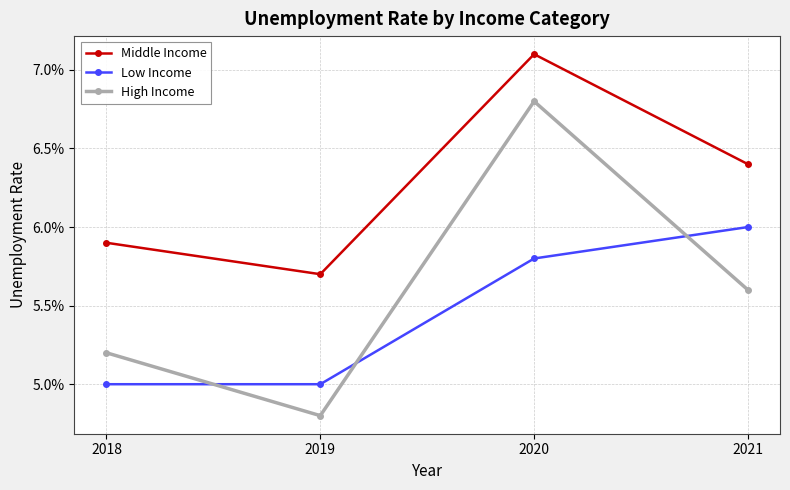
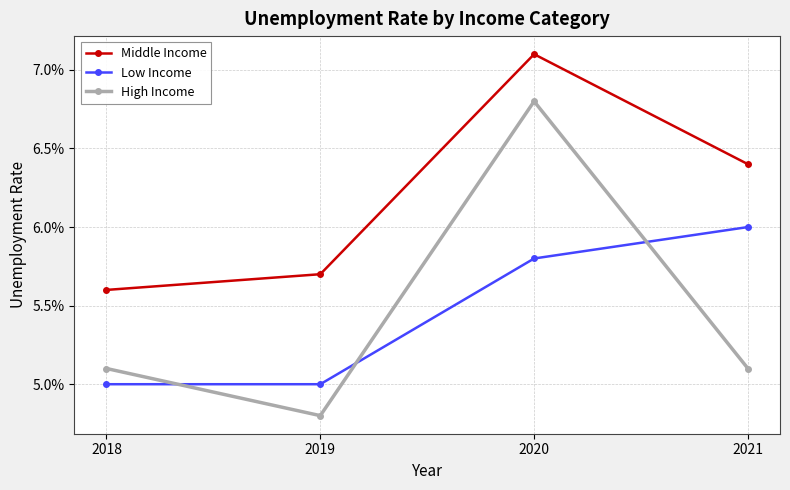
Middle Income, 2018: 5.90% -> 5.60%
High Income, 2018: 5.20% -> 5.10%
High Income, 2021: 5.60% -> 5.10%
